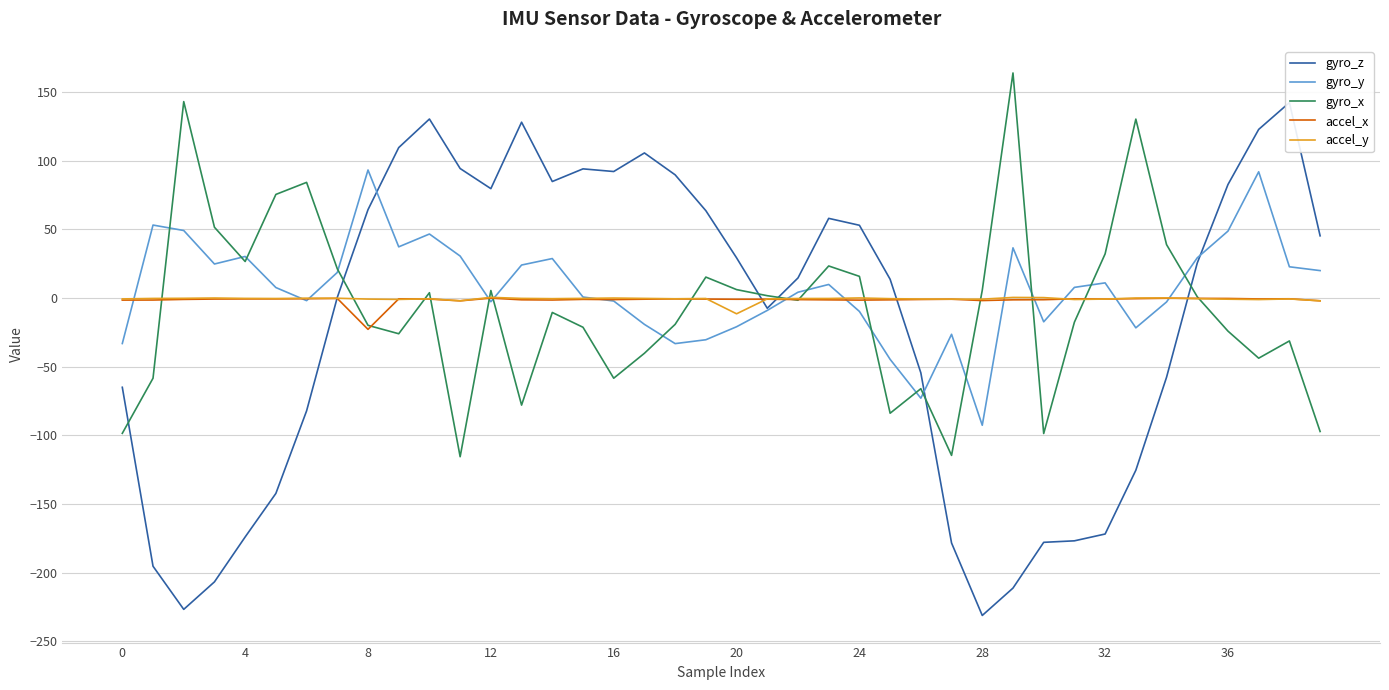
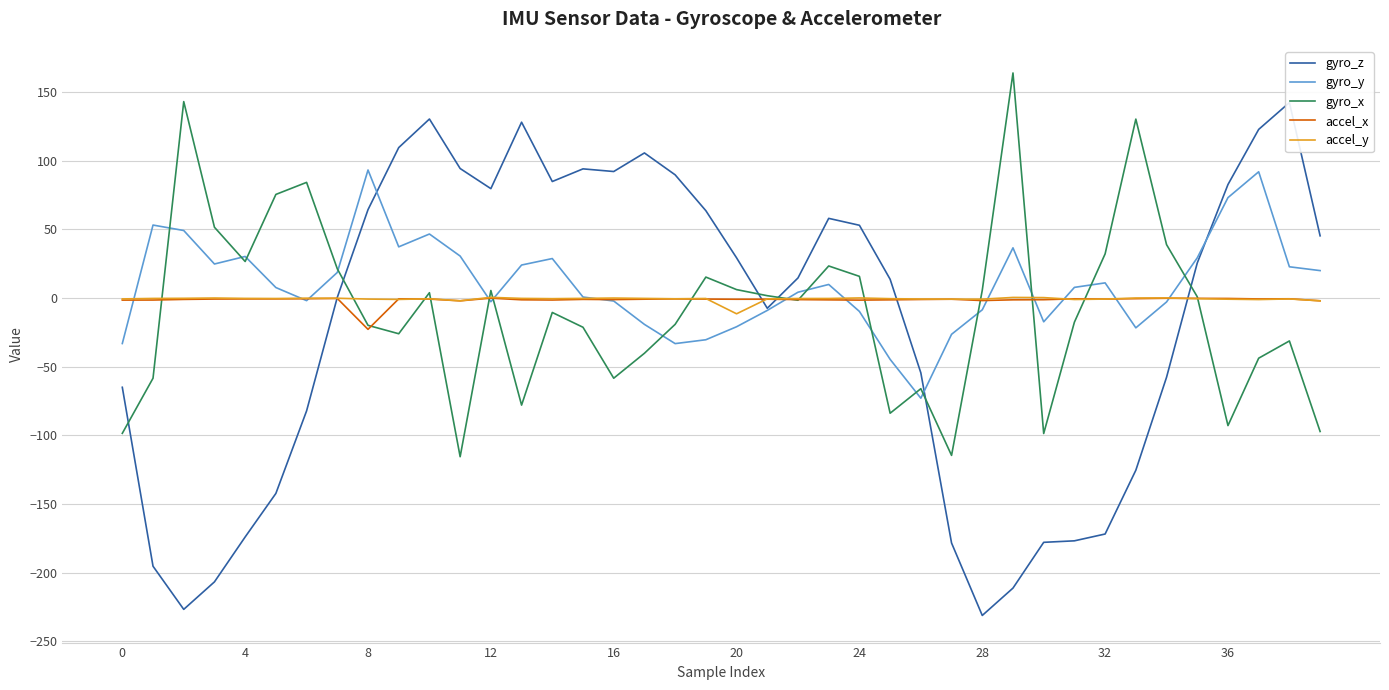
gyro_y, 28: -93 -> -9
gyro_y, 36: 49 -> 73
gyro_x, 36: -24 -> -93
